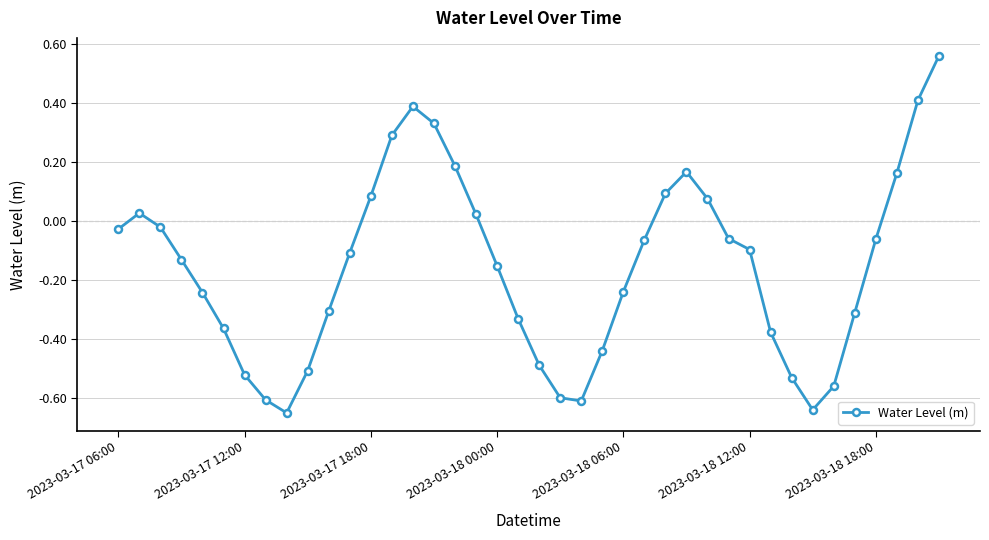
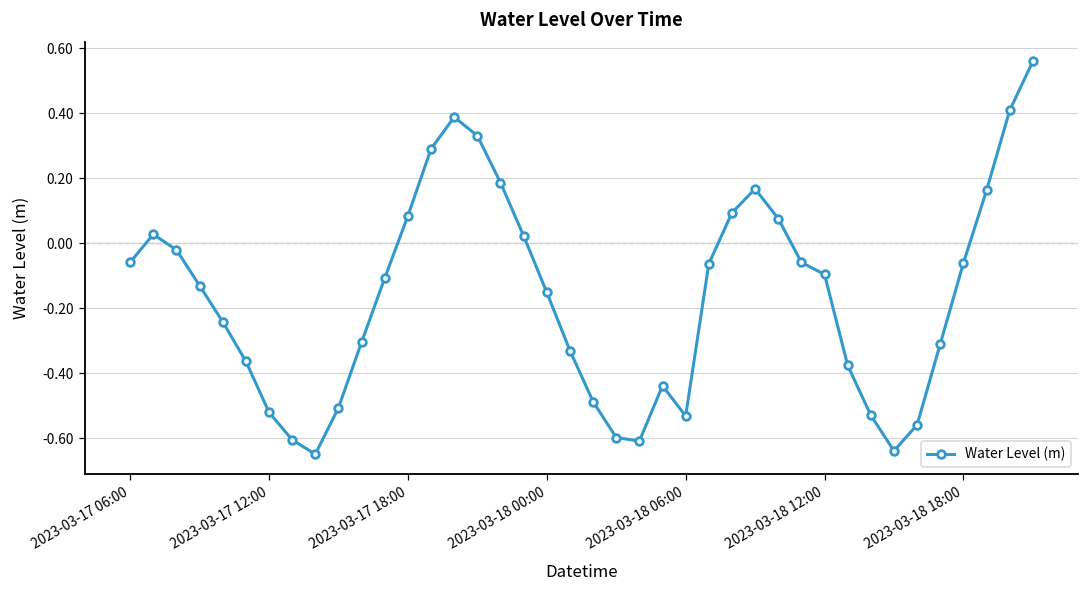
2023-03-17 06:00: -0.03 -> -0.06
2023-03-18 06:00: -0.24 -> -0.53
